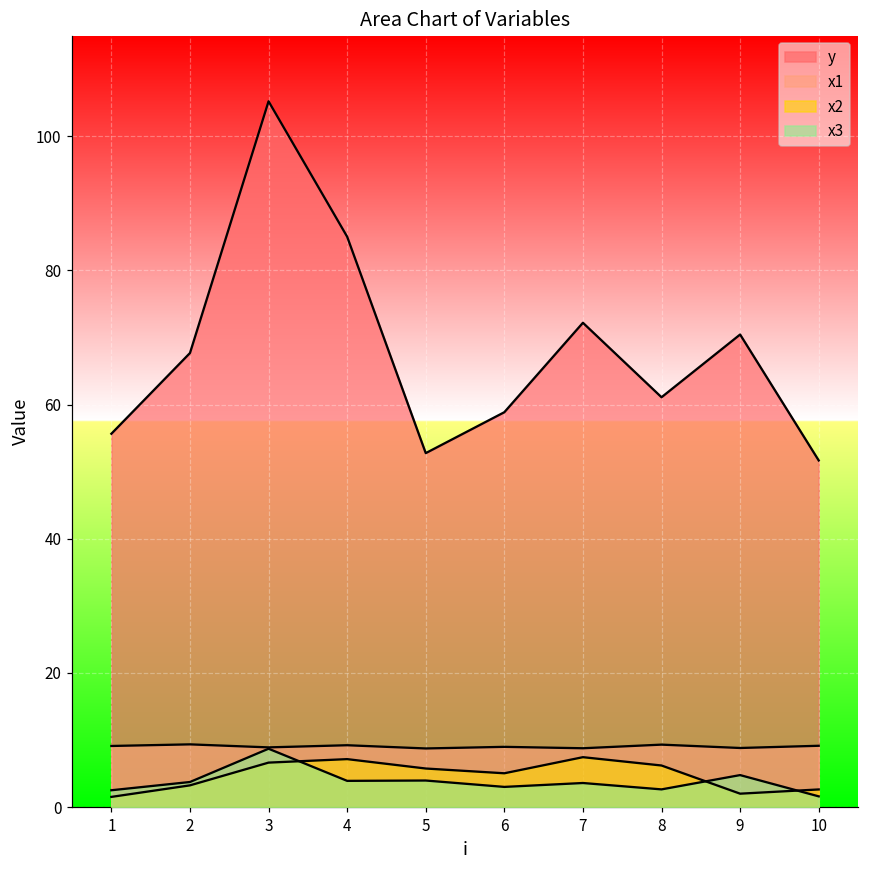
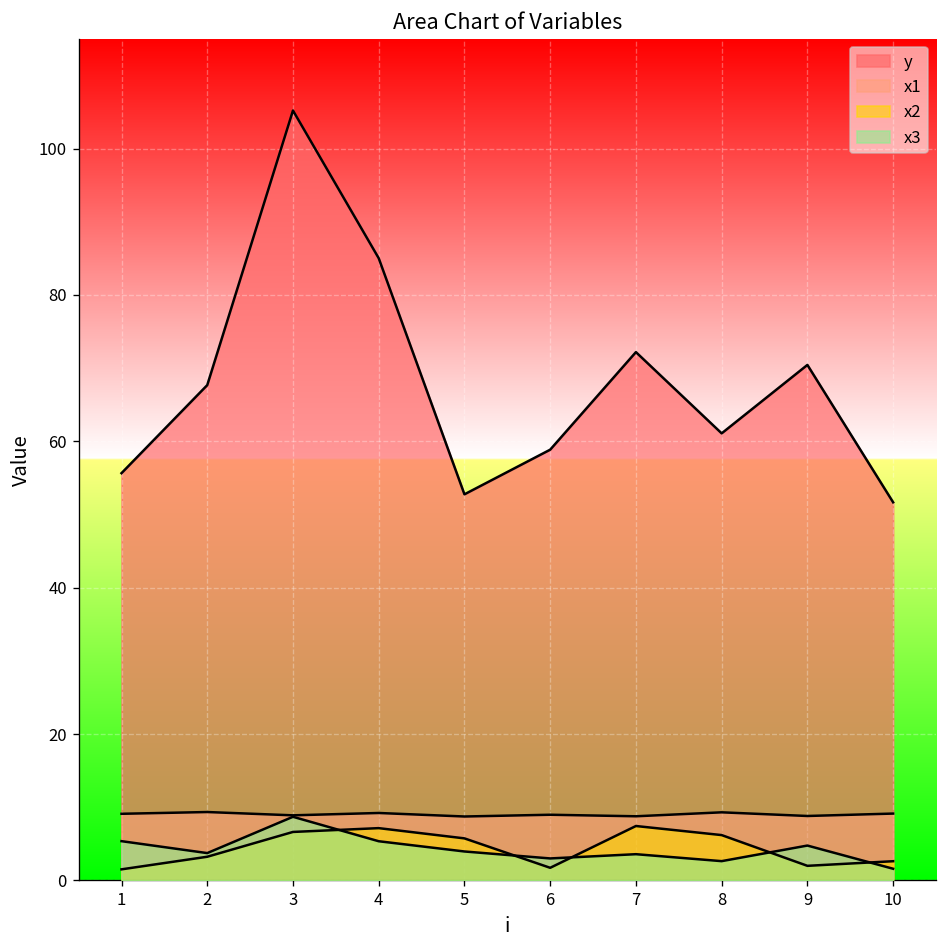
x3, 1: 3 -> 5
x3, 4: 4 -> 5
x2, 6: 5 -> 2
